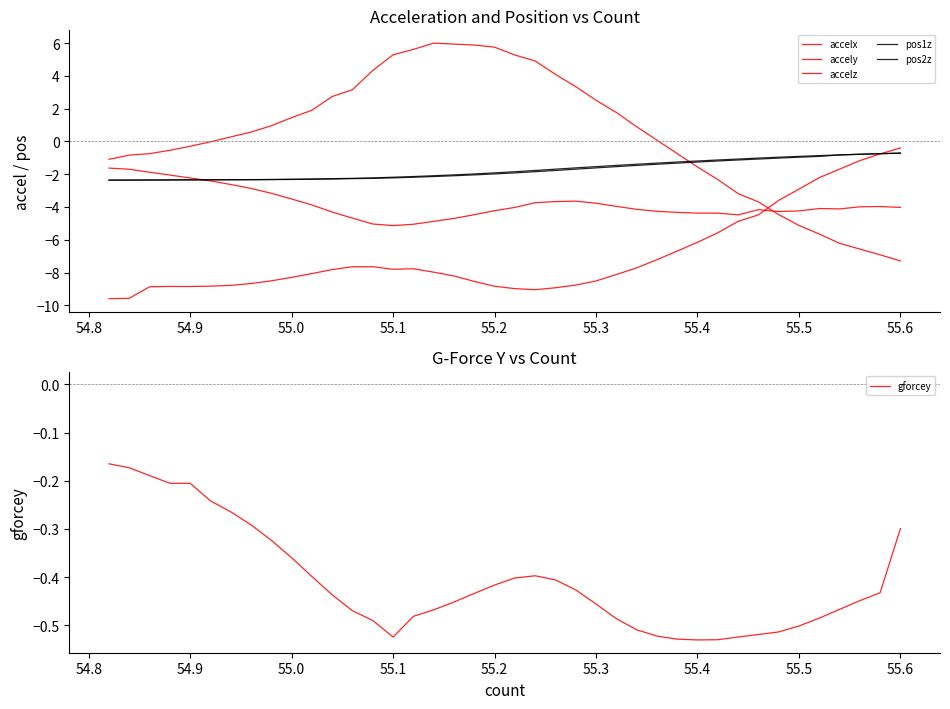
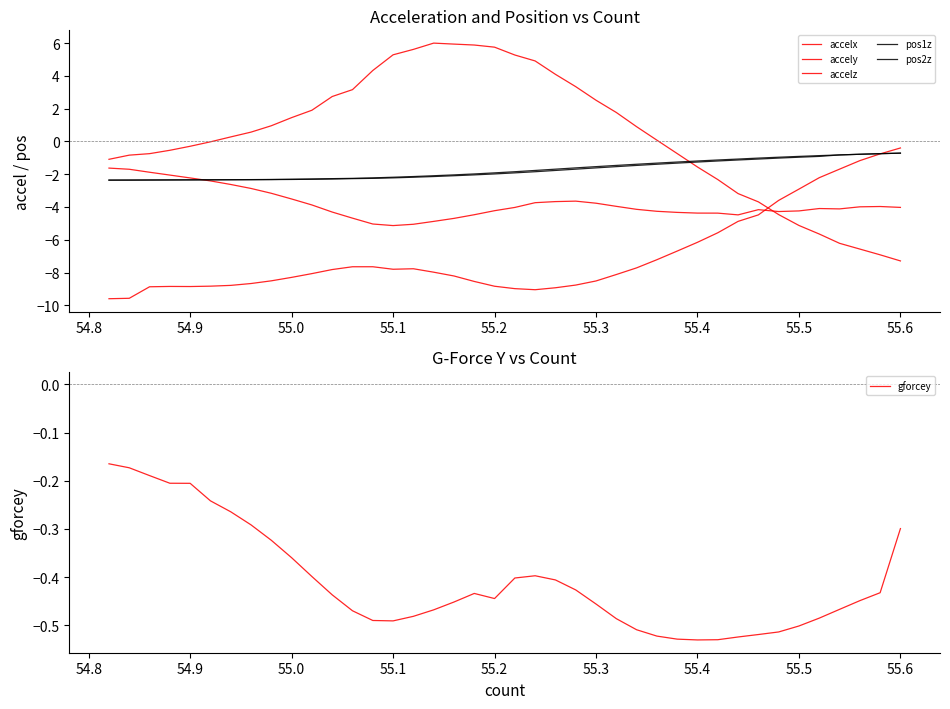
G-Force Y vs Count, 55.1: -0.52 -> -0.49
G-Force Y vs Count, 55.2: -0.42 -> -0.44
